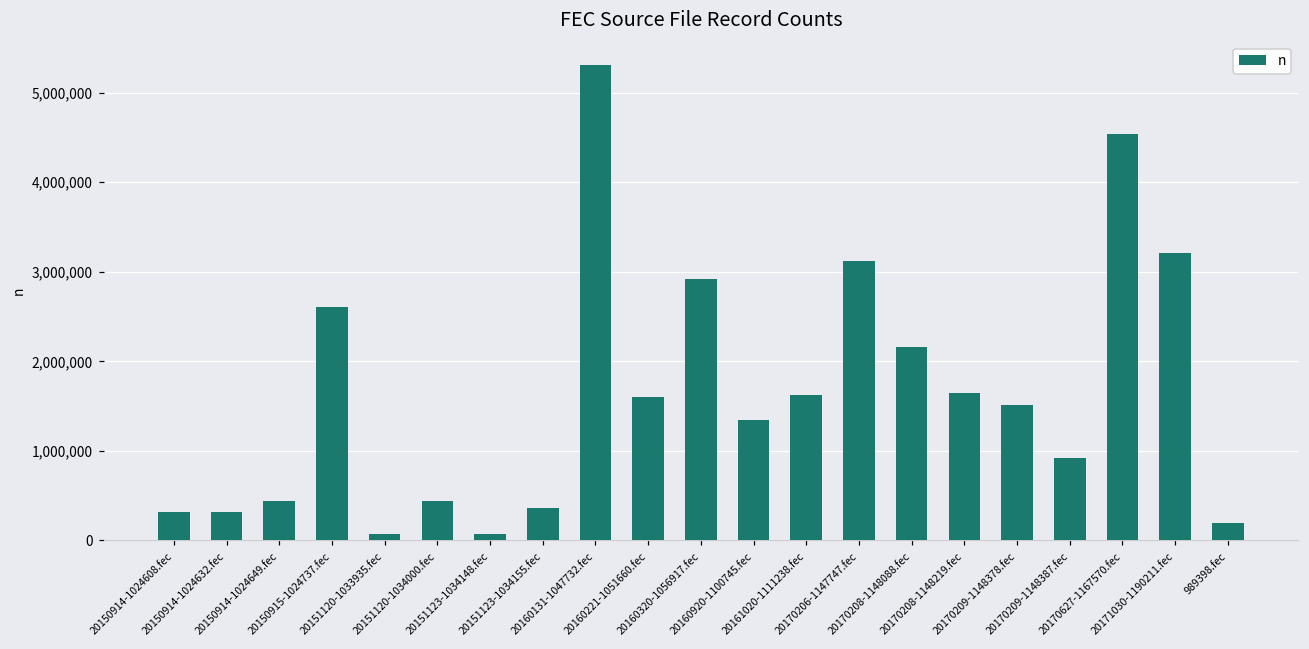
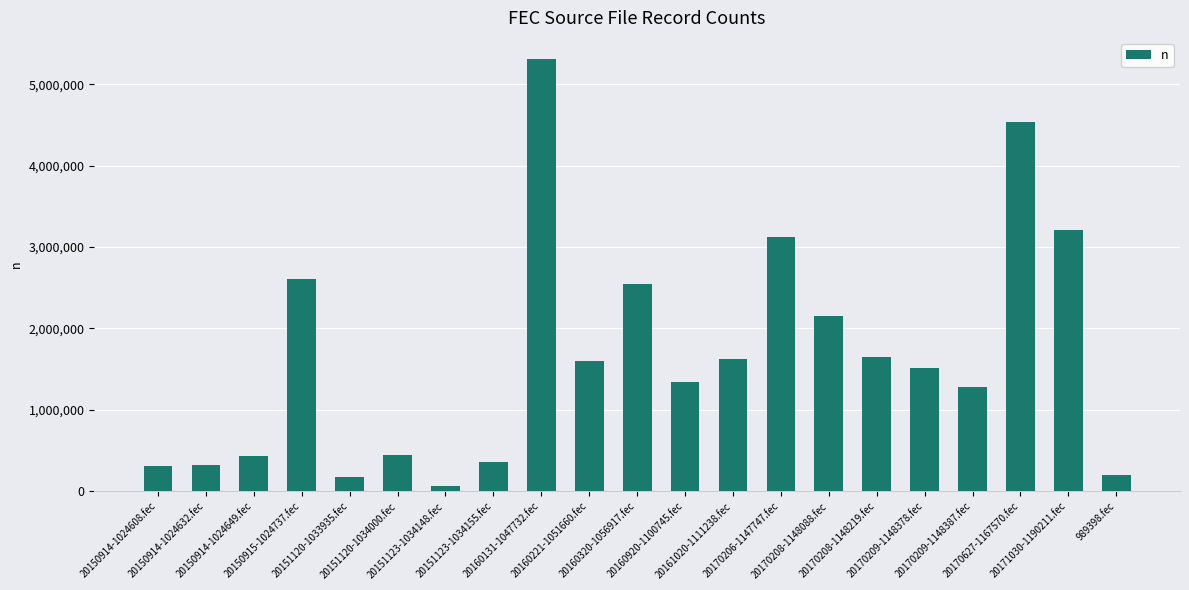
20151120-1033935.fec: 100,000 -> 200,000
20160320-1056917.fec: 2,900,000 -> 2,600,000
20170209-1148387.fec: 900,000 -> 1,300,000
